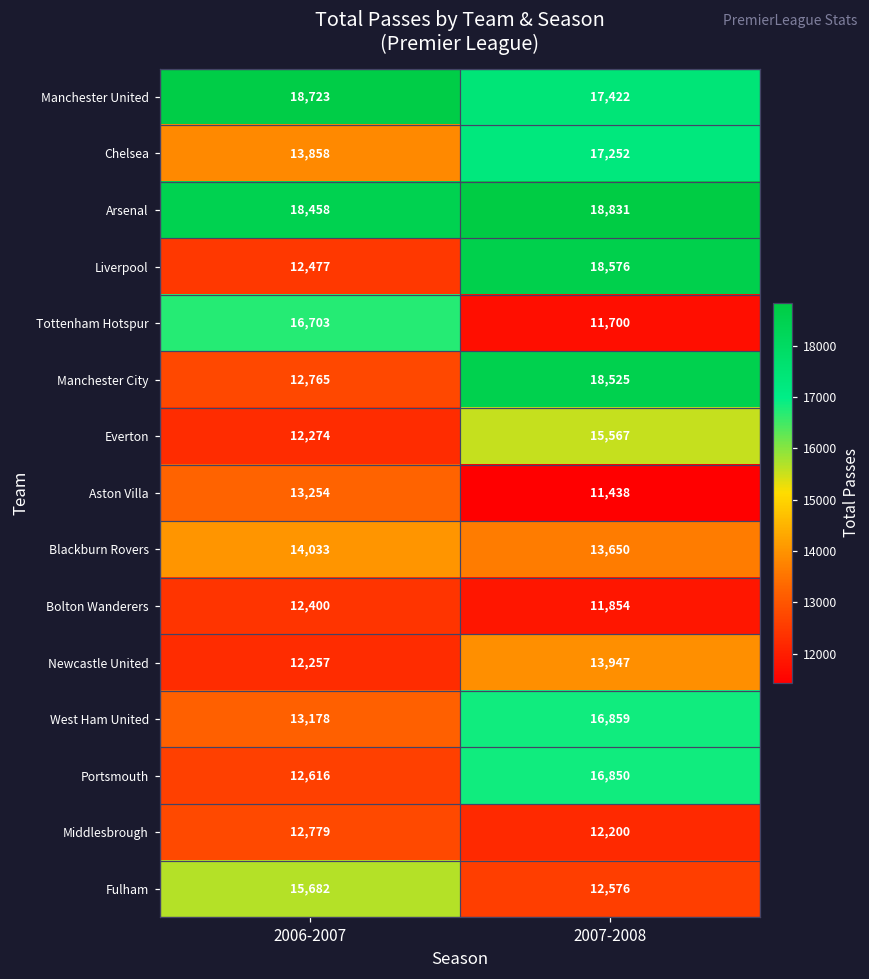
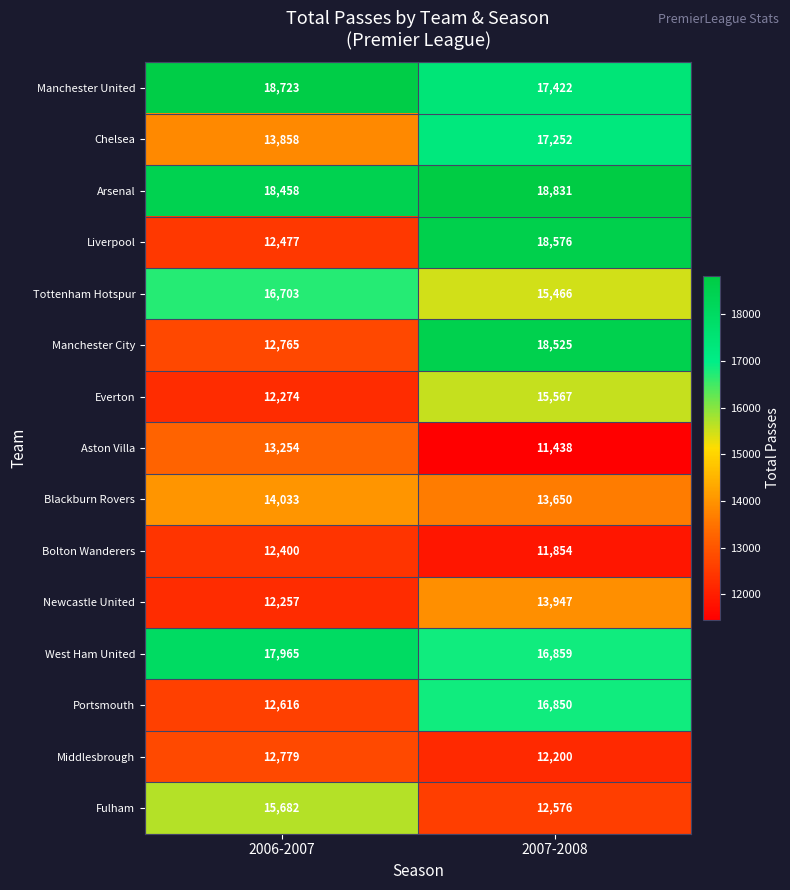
Tottenham Hotspur, 2007-2008: 11,700 -> 15,466
West Ham United, 2006-2007: 13,178 -> 17,965
